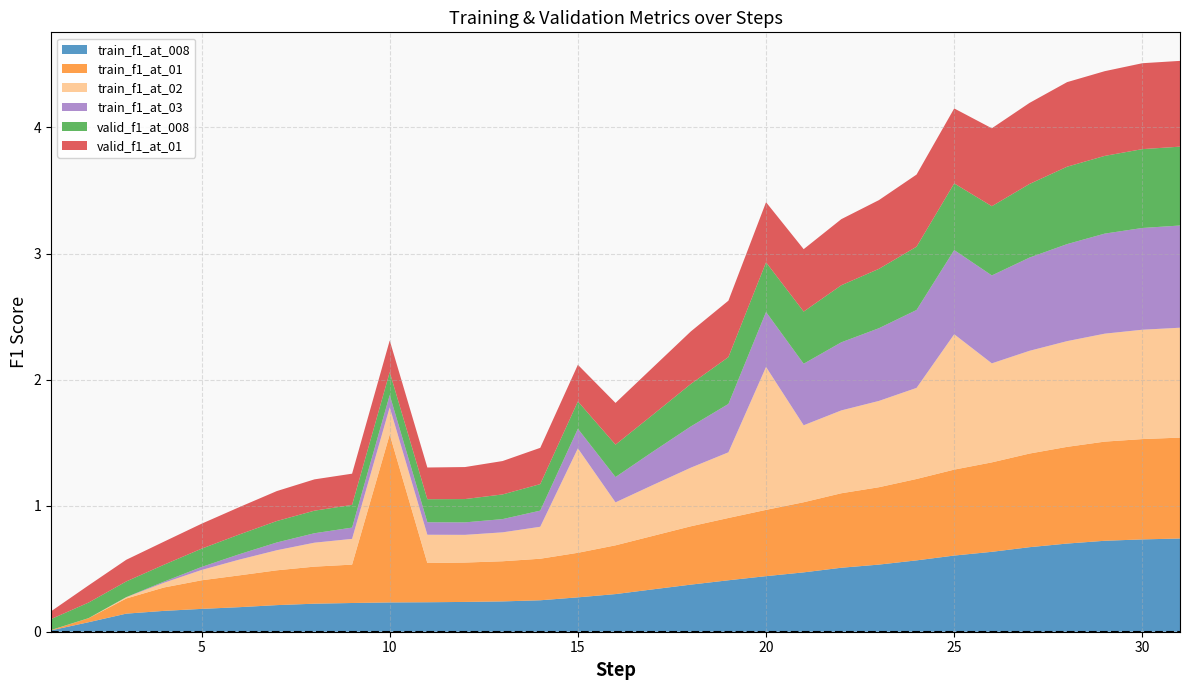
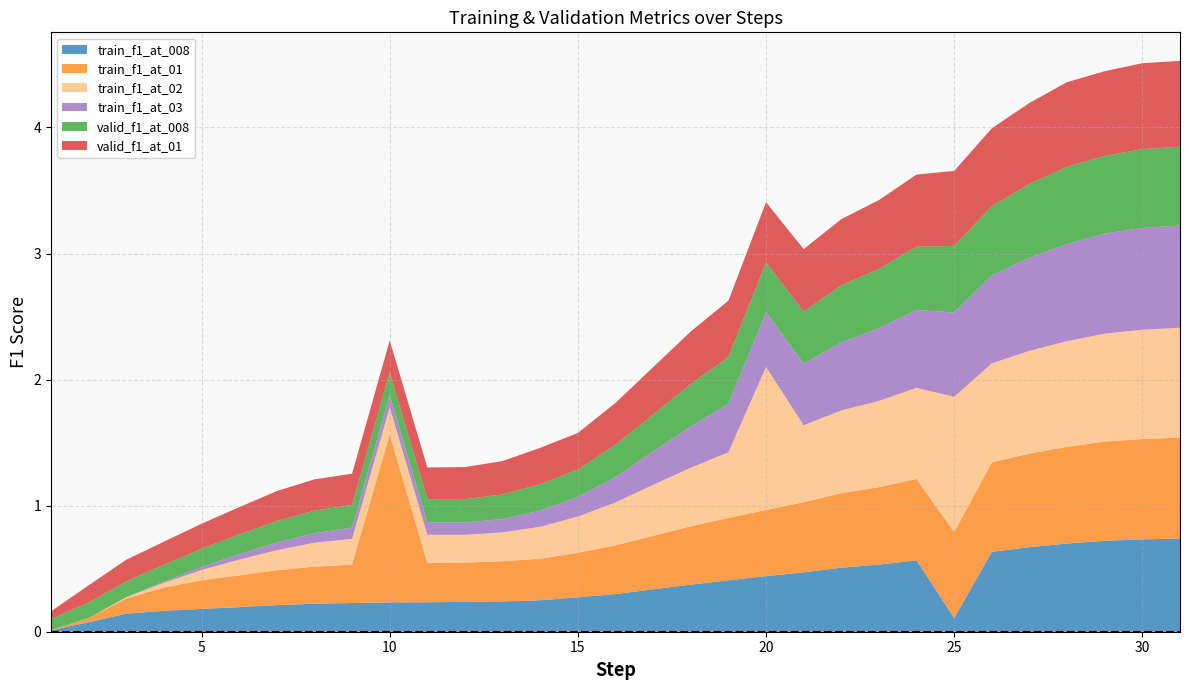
train_f1_at_02, 15: 0.83 -> 0.29
train_f1_at_008, 25: 0.60 -> 0.11
